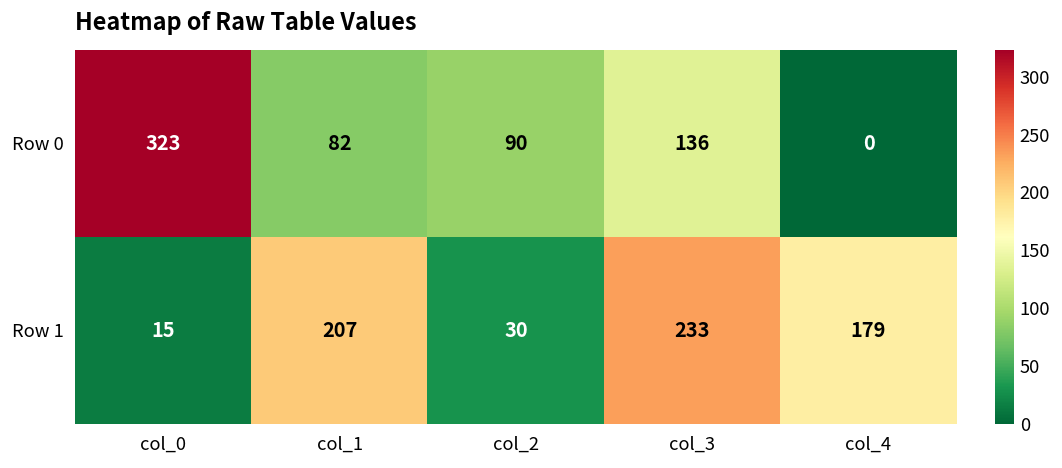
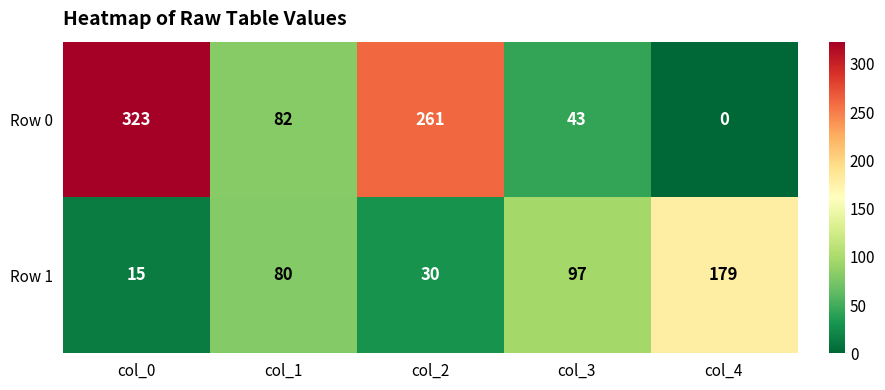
Row 0, col_2: 90 -> 261
Row 0, col_3: 136 -> 43
Row 1, col_1: 207 -> 80
Row 1, col_3: 233 -> 97
